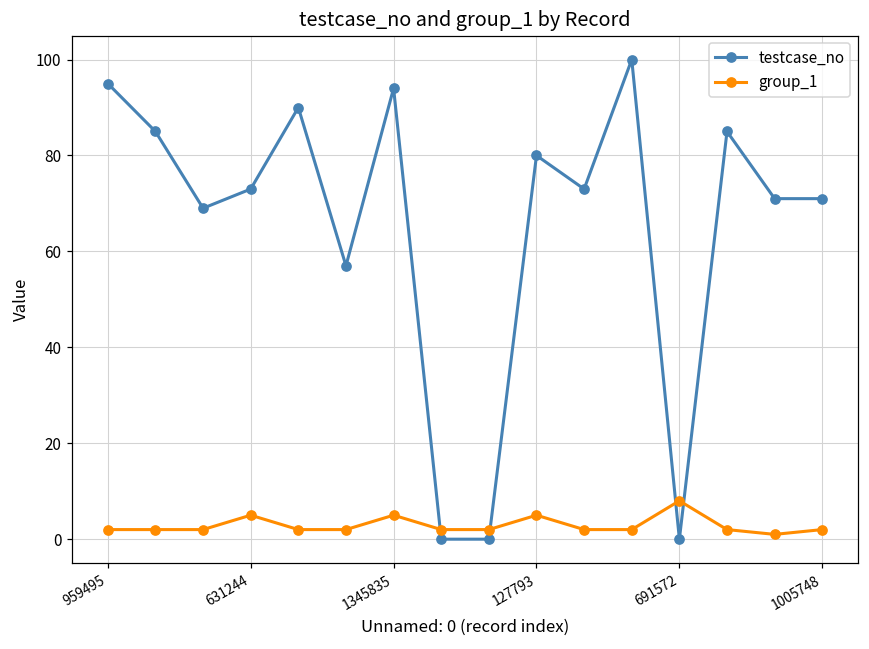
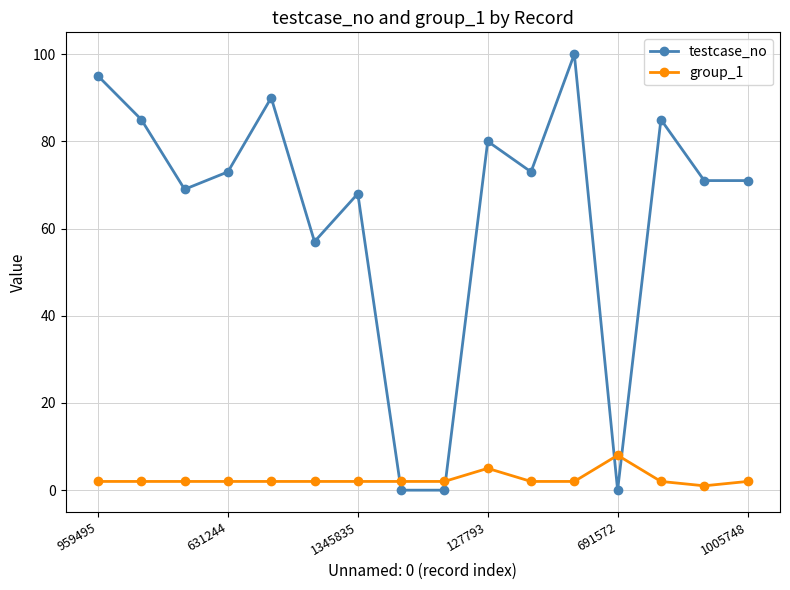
group_1, 631244: 5 -> 2
testcase_no, 1345835: 94 -> 68
group_1, 1345835: 5 -> 2
